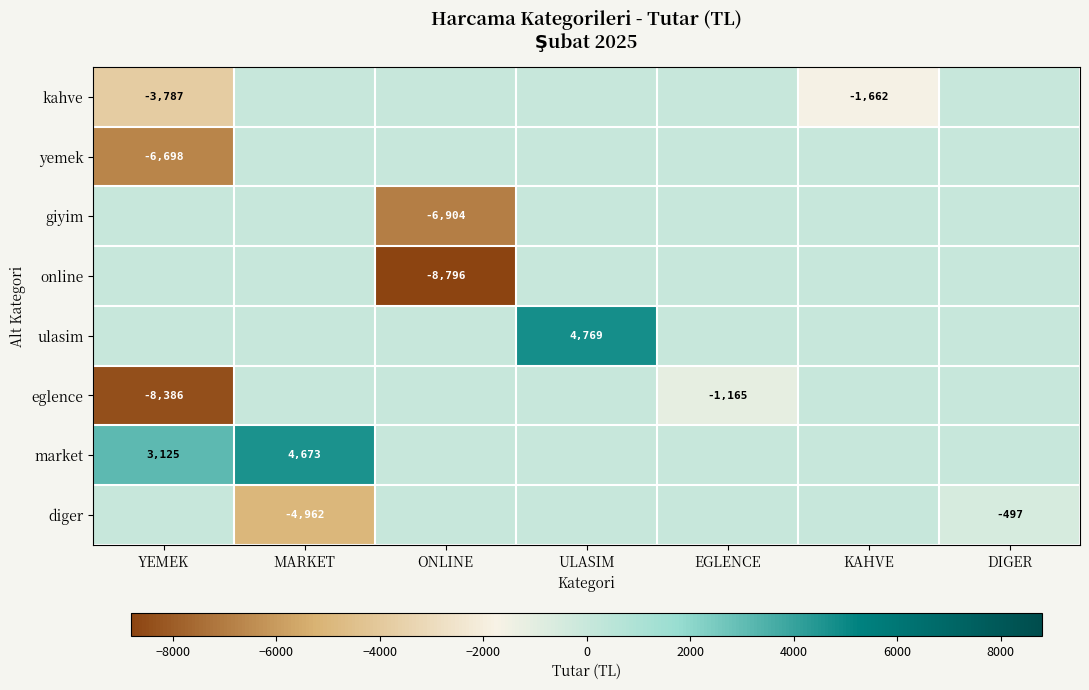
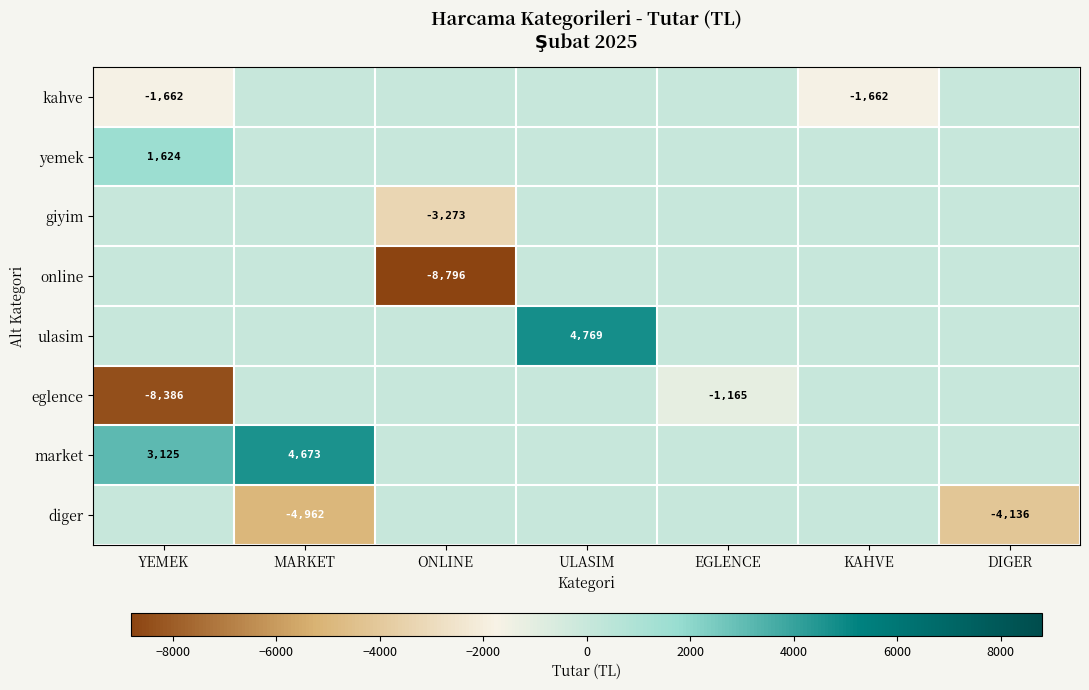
kahve, YEMEK: -3,787 -> -1,662
yemek, YEMEK: -6,698 -> 1,624
giyim, ONLINE: -6,904 -> -3,273
diger, DIGER: -497 -> -4,136
